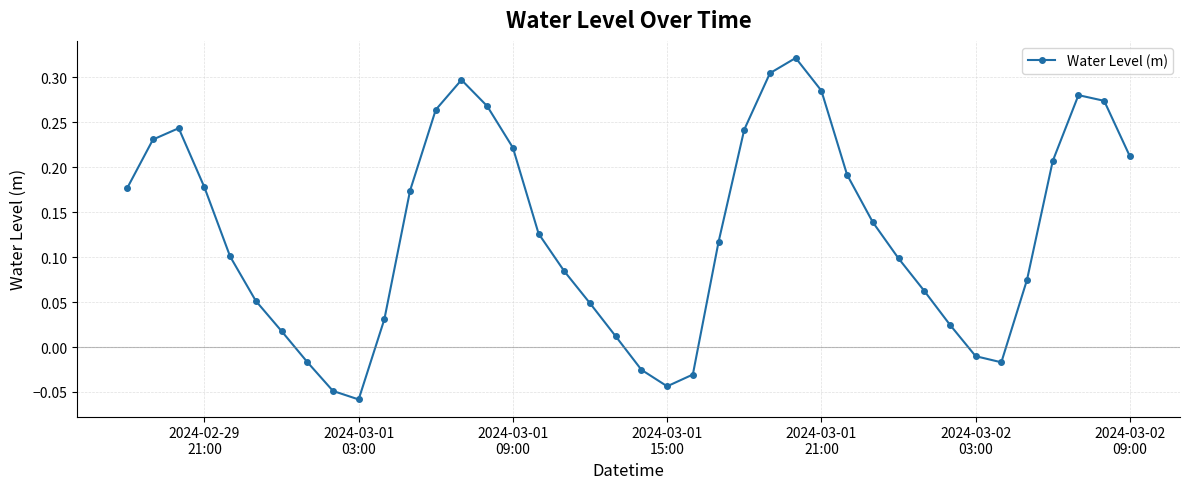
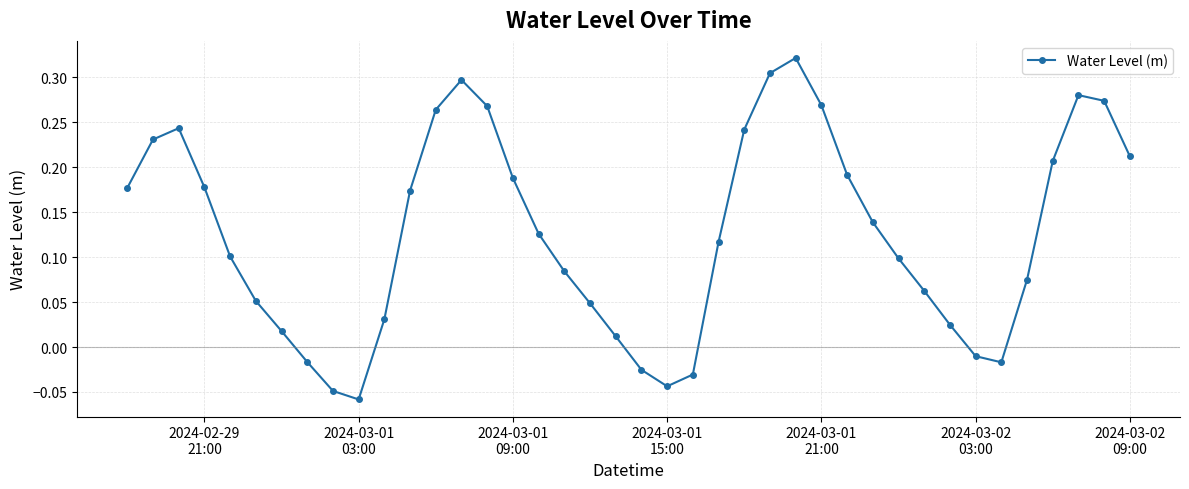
2024-03-01 09:00: 0.22 -> 0.19
2024-03-01 21:00: 0.28 -> 0.27
